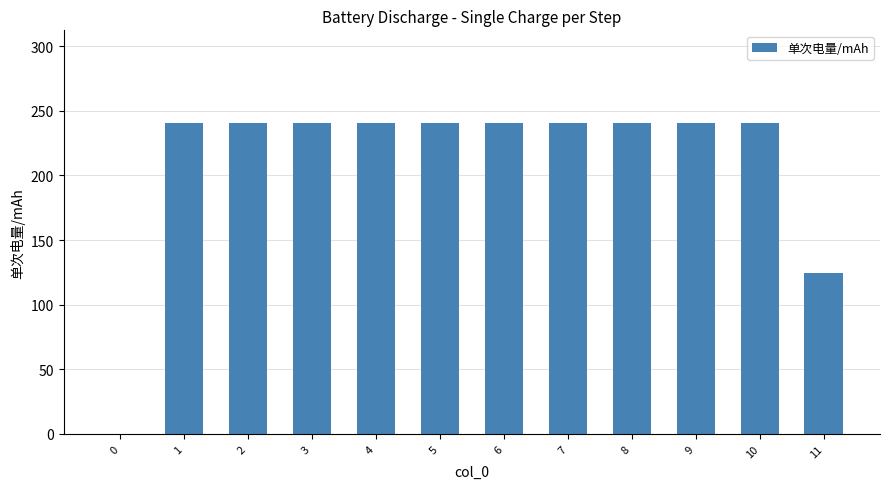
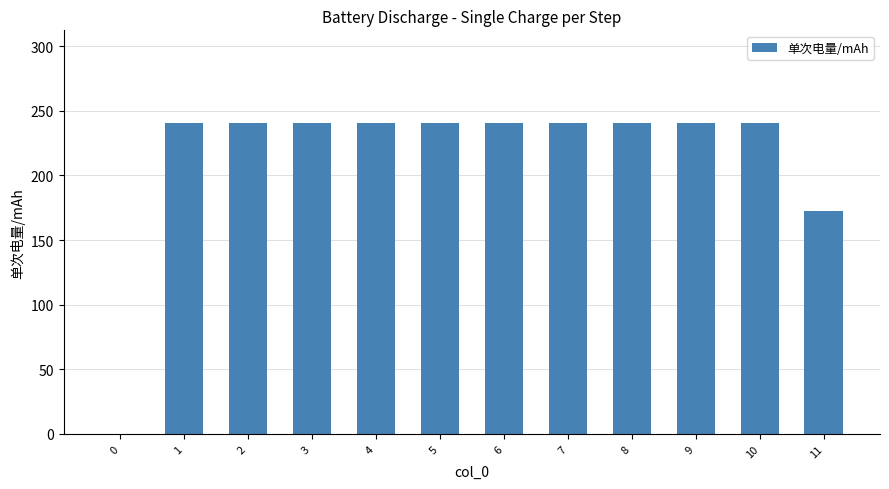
11: 124 -> 172
